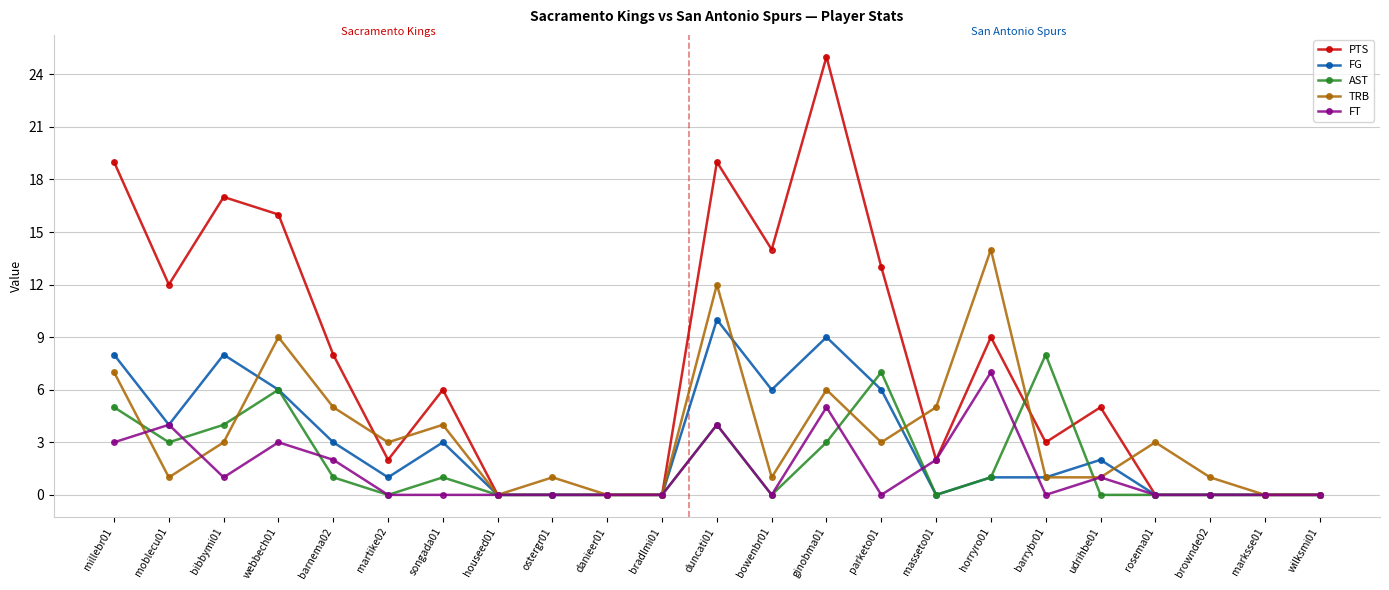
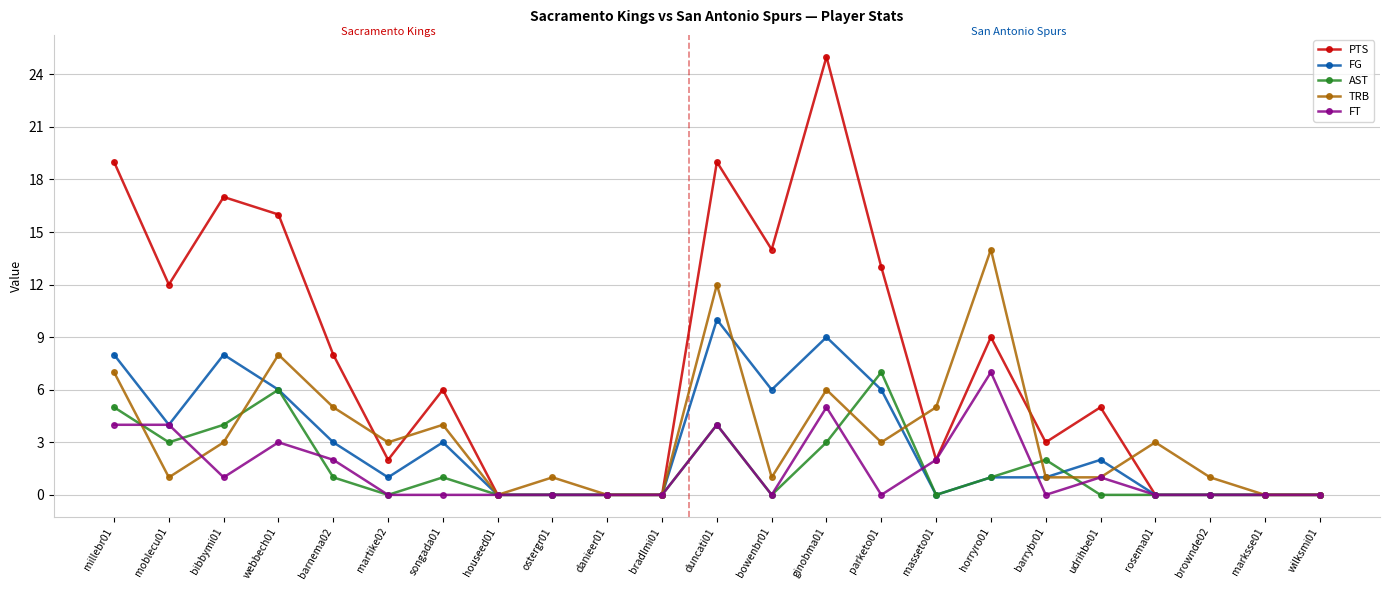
FT, millebr01: 3 -> 4
TRB, webbech01: 9 -> 8
AST, barrybr01: 8 -> 2
